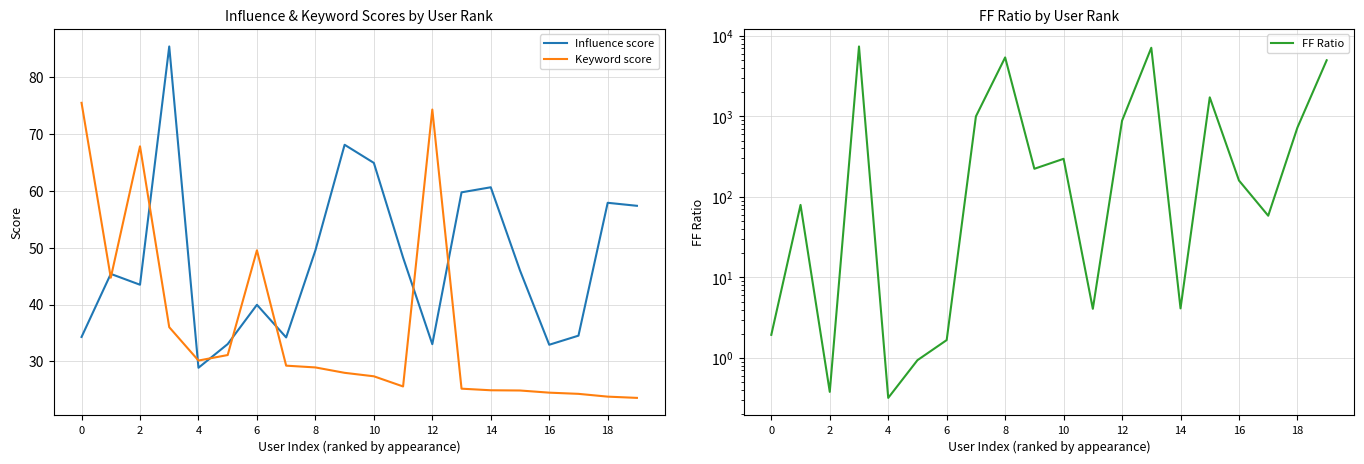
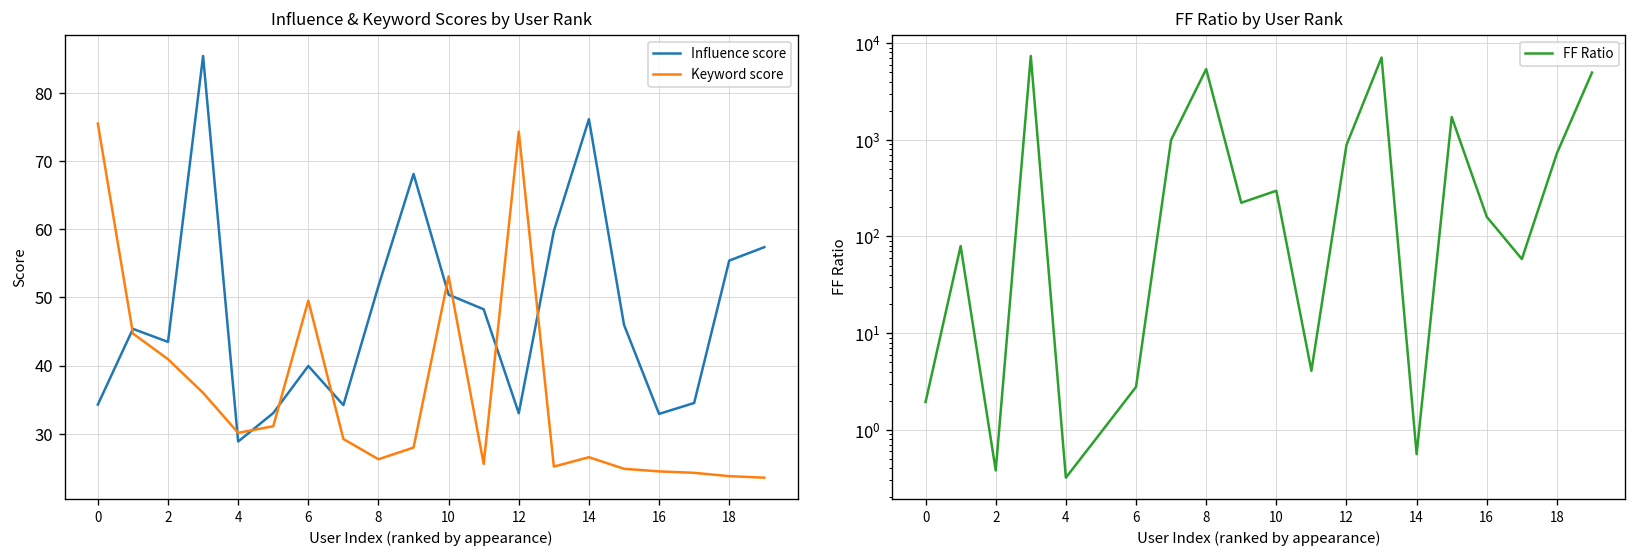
Influence & Keyword Scores by User Rank, Keyword score, 2: 68 -> 41
Influence & Keyword Scores by User Rank, Influence score, 8: 50 -> 52
Influence & Keyword Scores by User Rank, Keyword score, 8: 29 -> 26
Influence & Keyword Scores by User Rank, Influence score, 10: 65 -> 50
Influence & Keyword Scores by User Rank, Keyword score, 10: 27 -> 53
Influence & Keyword Scores by User Rank, Influence score, 14: 61 -> 76
Influence & Keyword Scores by User Rank, Keyword score, 14: 25 -> 27
Influence & Keyword Scores by User Rank, Influence score, 18: 58 -> 55
FF Ratio by User Rank, 6: 1.7 -> 2.8
FF Ratio by User Rank, 14: 4 -> 0.6
